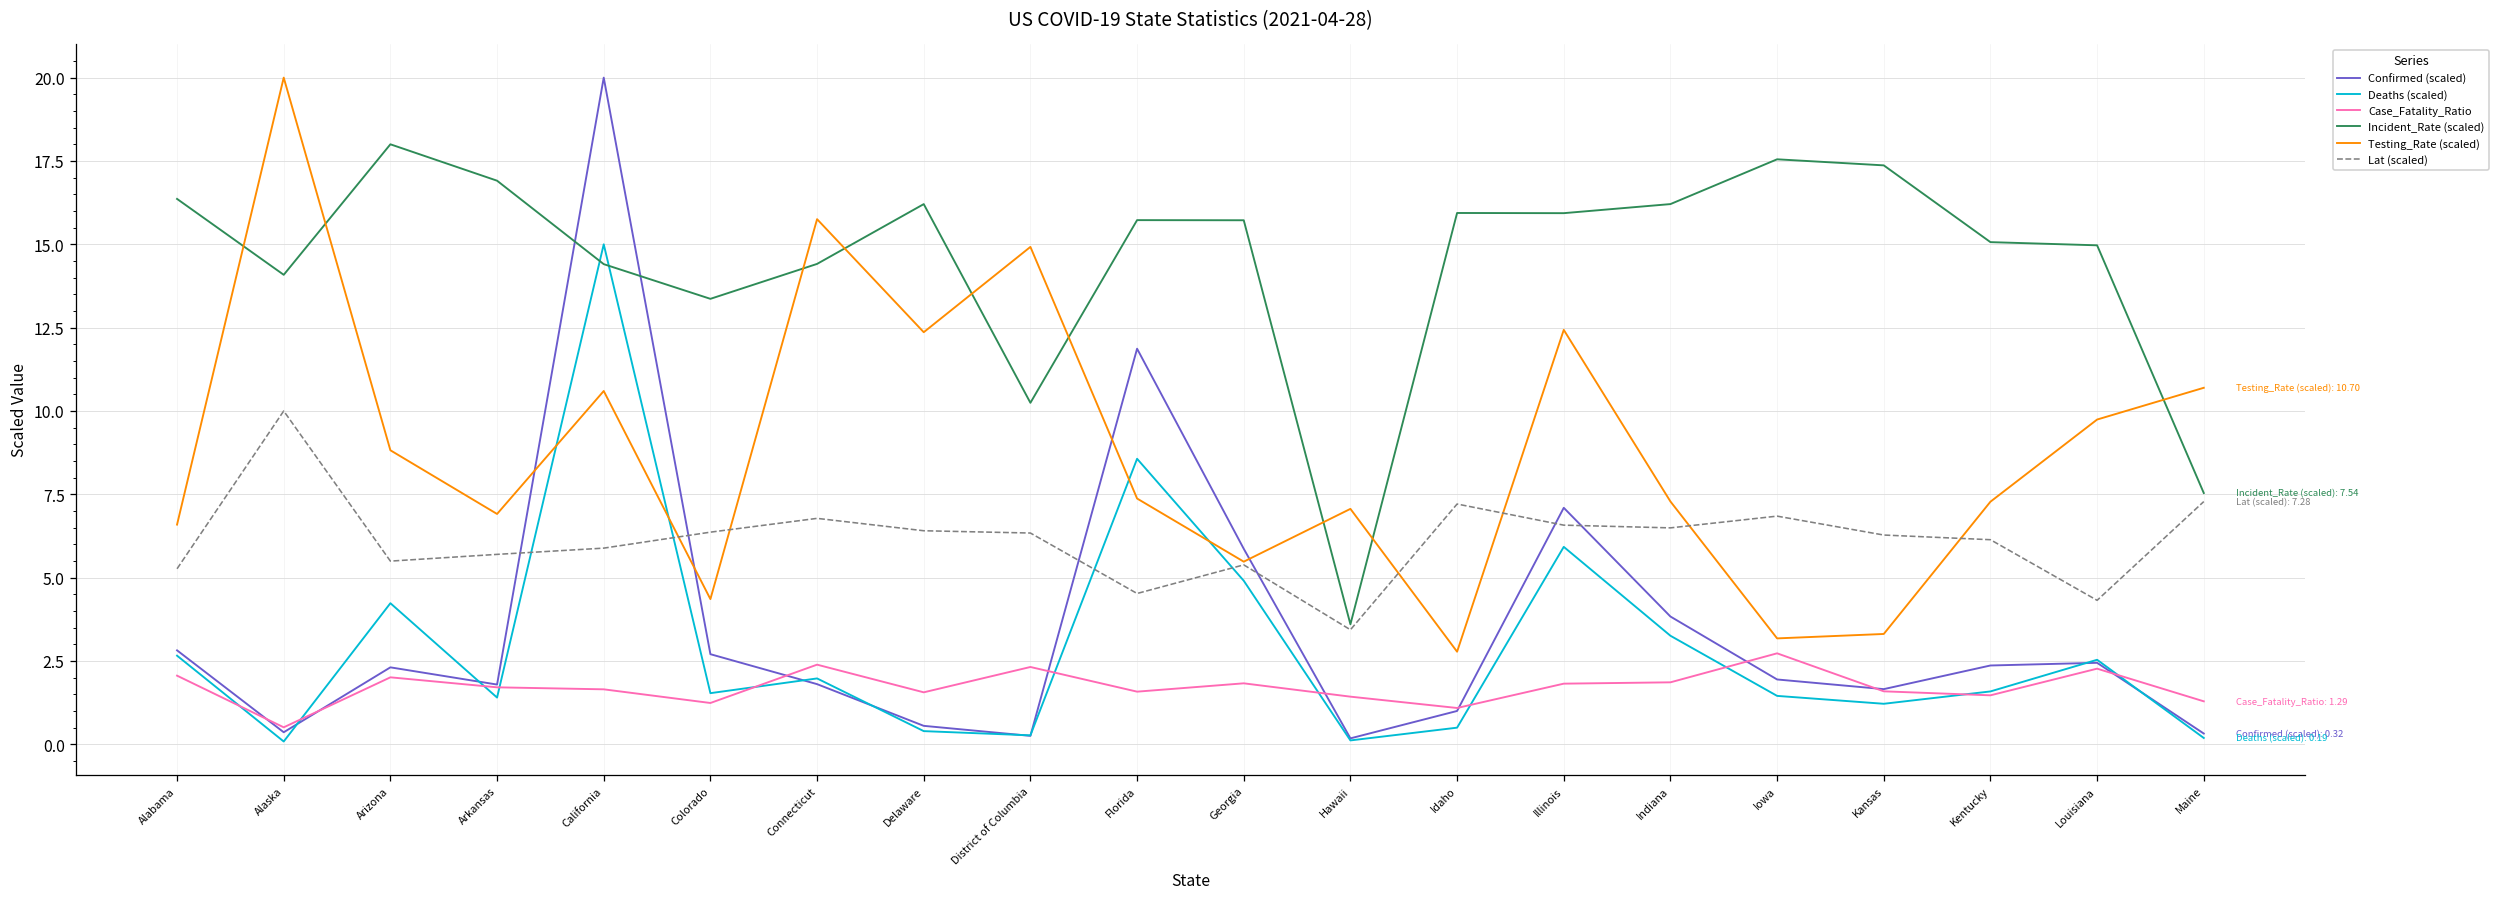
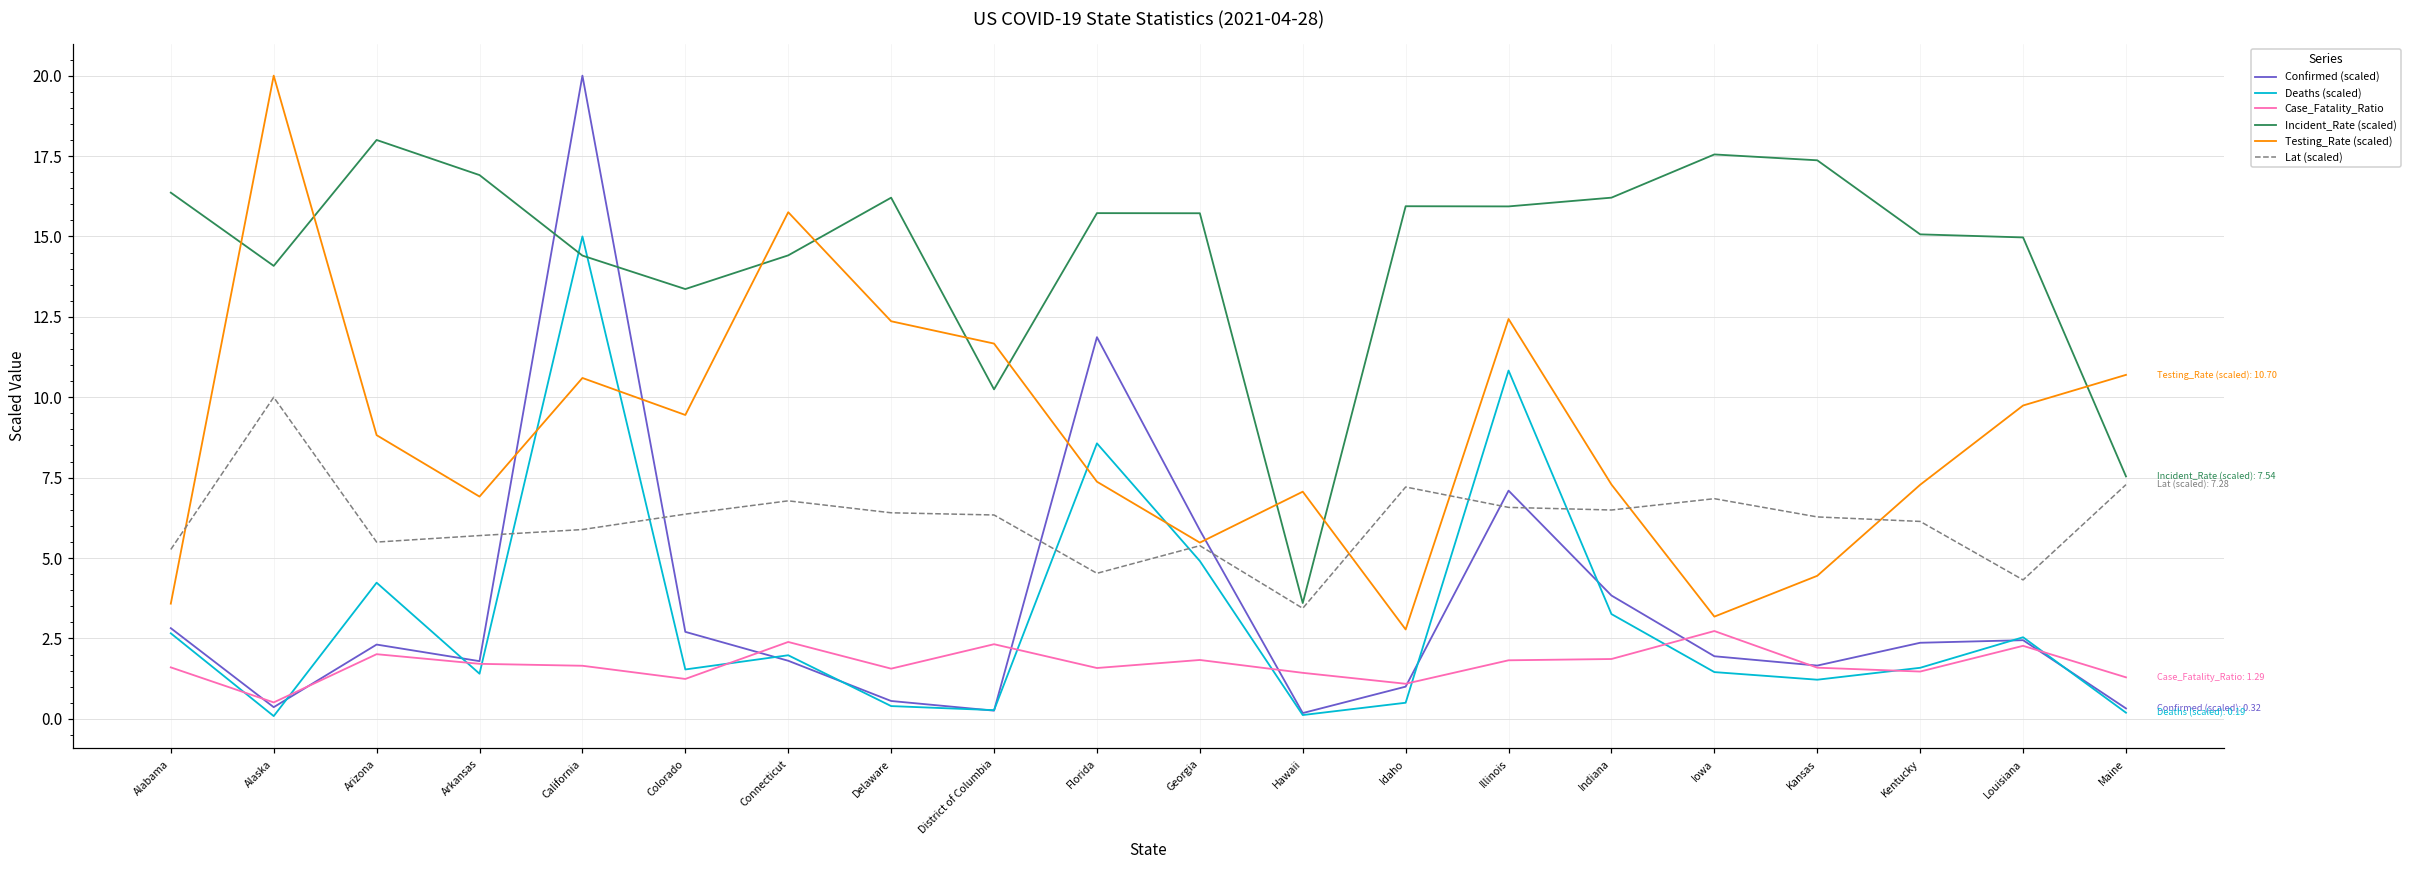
Case_Fatality_Ratio, Alabama: 2.1 -> 1.6
Testing_Rate (scaled), Alabama: 6.6 -> 3.6
Testing_Rate (scaled), Colorado: 4.4 -> 9.4
Testing_Rate (scaled), District of Columbia: 14.9 -> 11.7
Deaths (scaled), Illinois: 5.9 -> 10.8
Testing_Rate (scaled), Kansas: 3.3 -> 4.4
